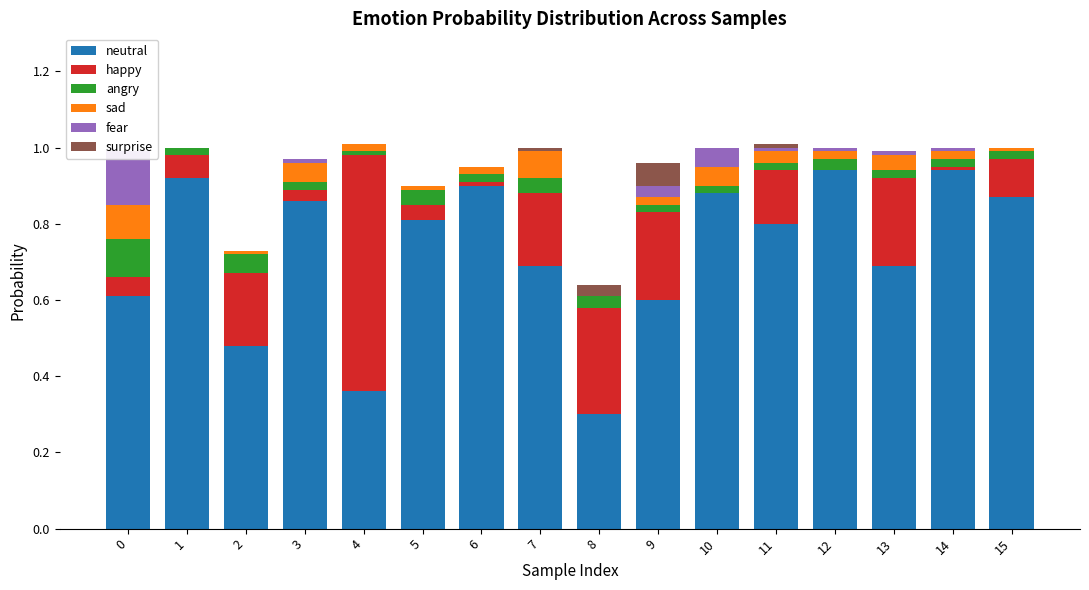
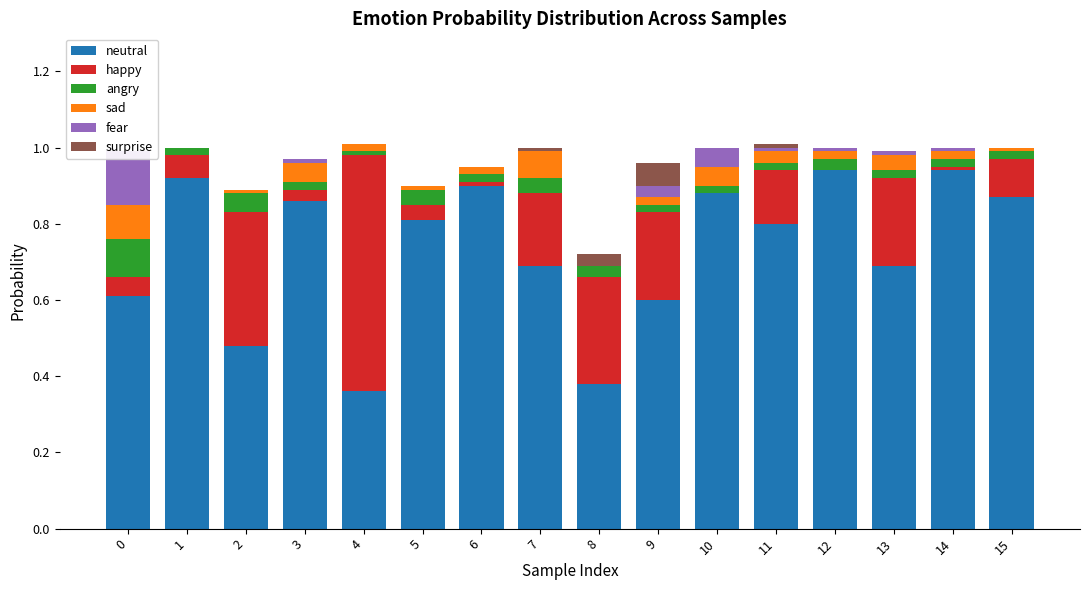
happy, 2: 0.19 -> 0.35
neutral, 8: 0.30 -> 0.38
